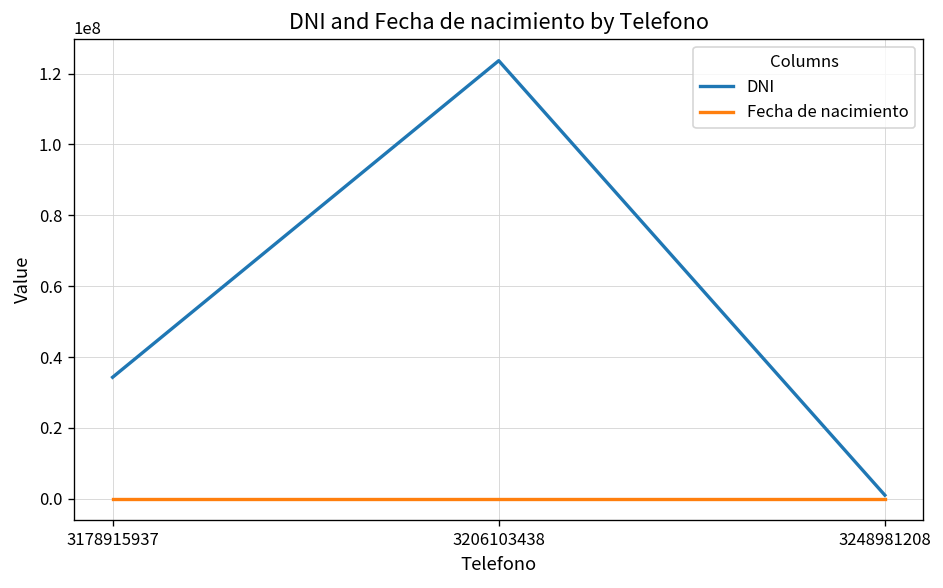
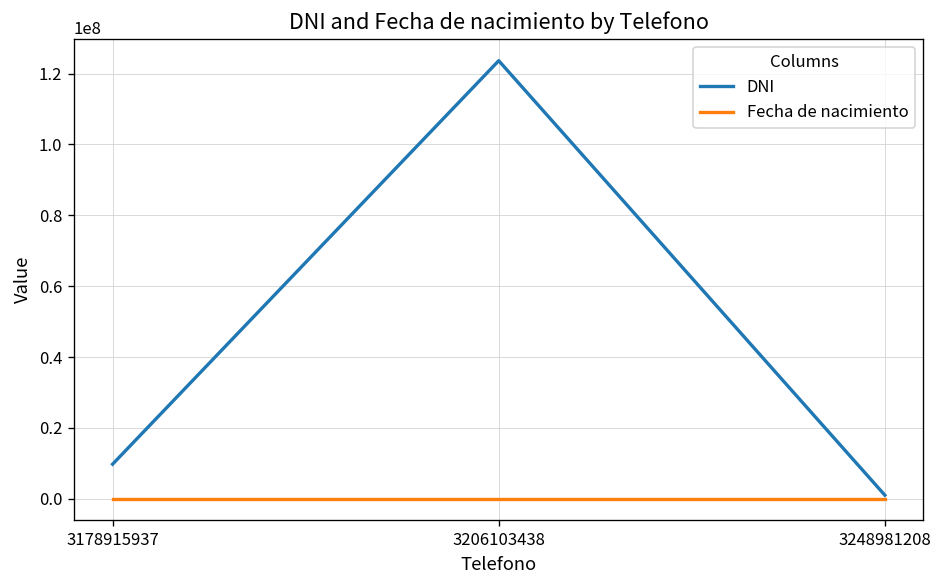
DNI, 3178915937: 34000000 -> 10000000
